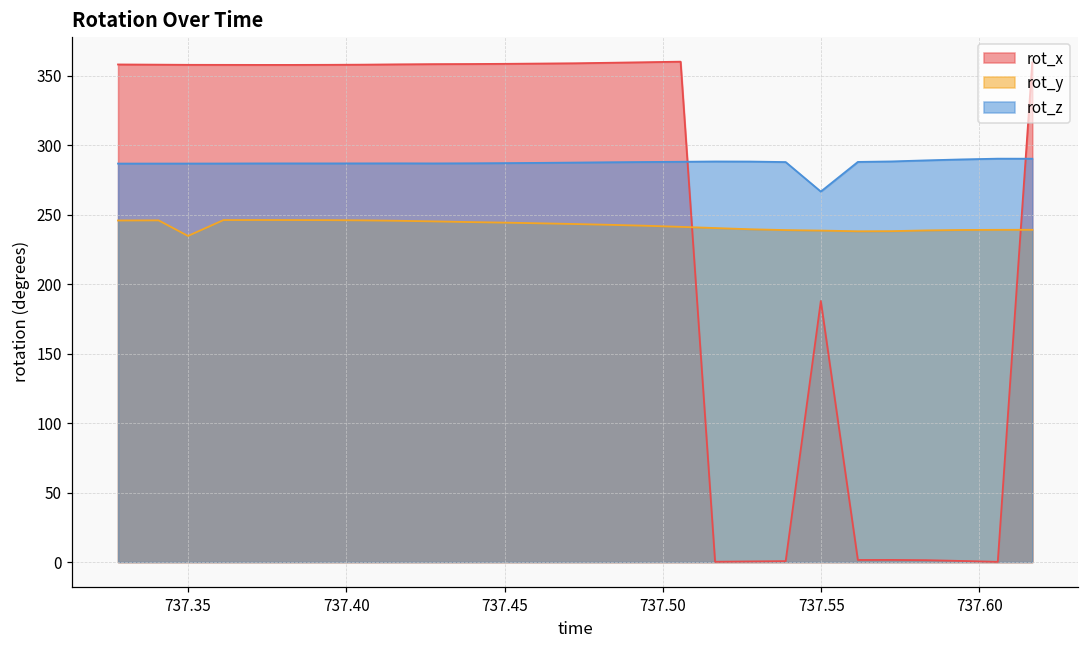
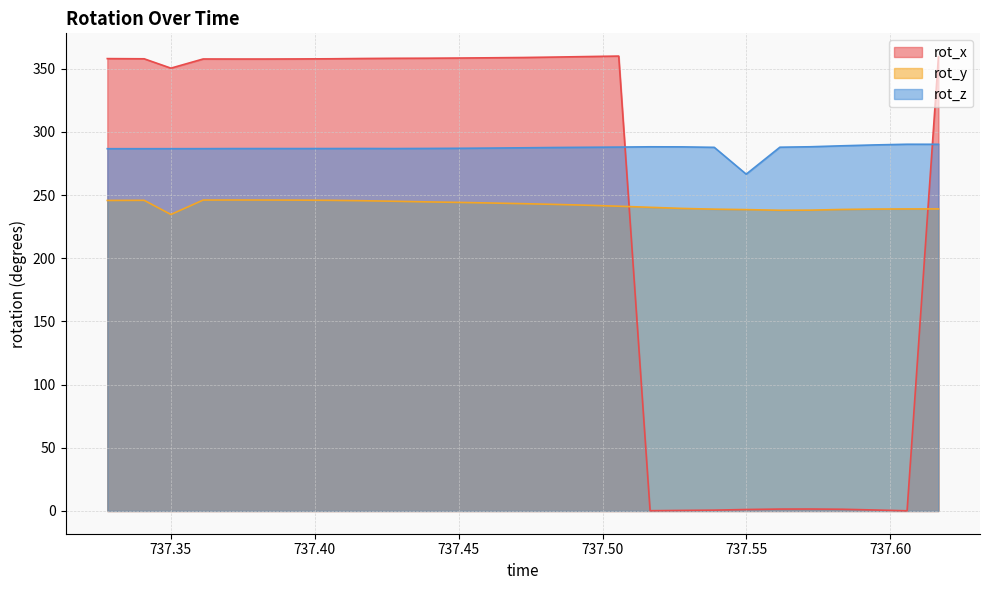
rot_x, 737.35: 358 -> 350
rot_x, 737.55: 188 -> 1
